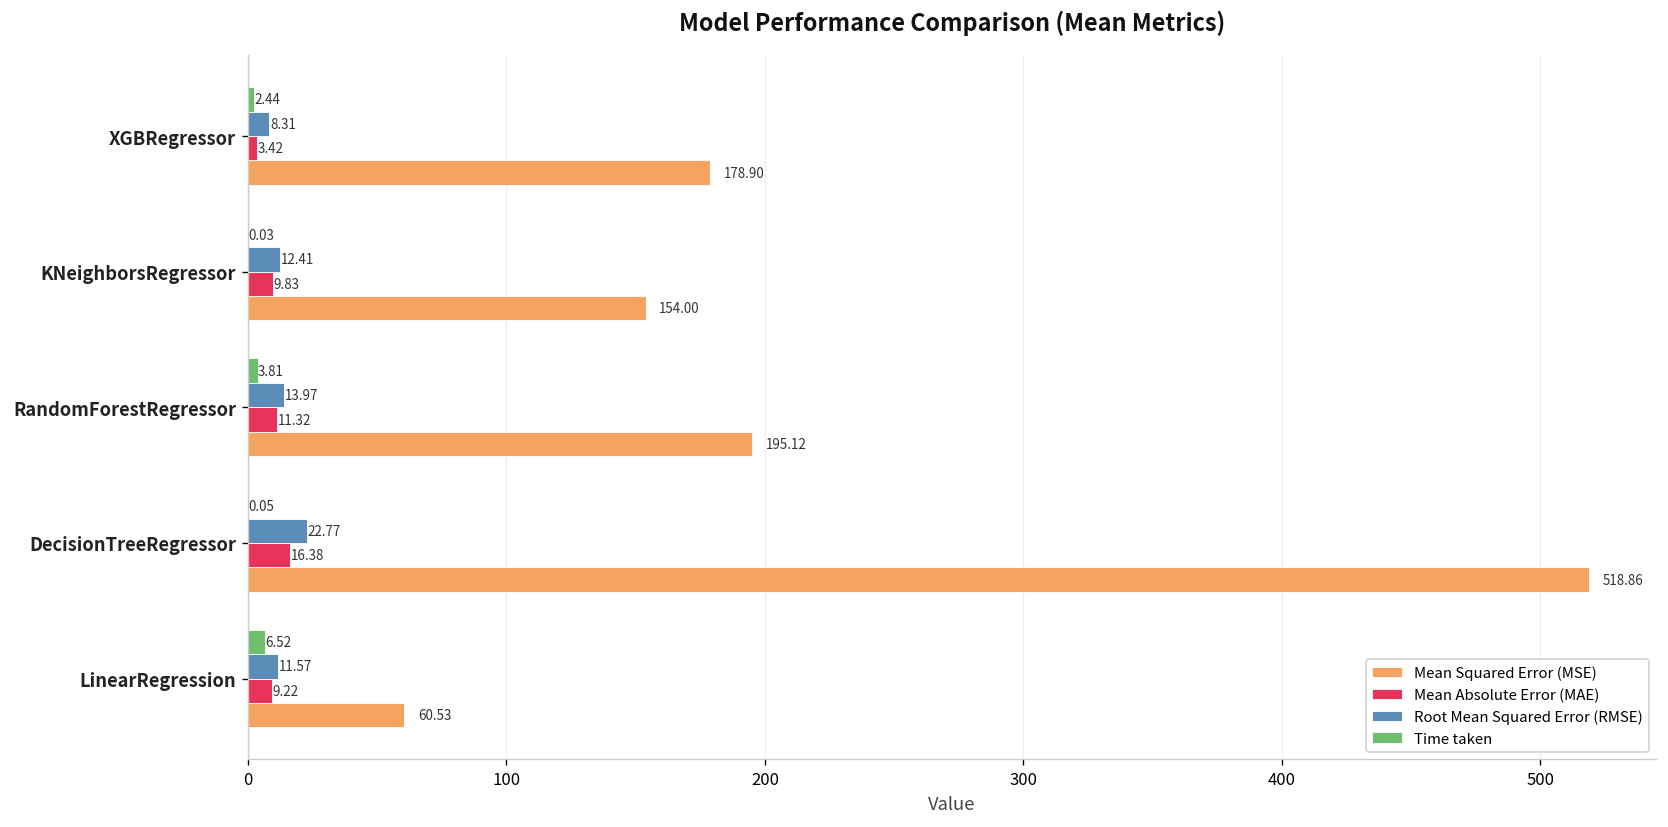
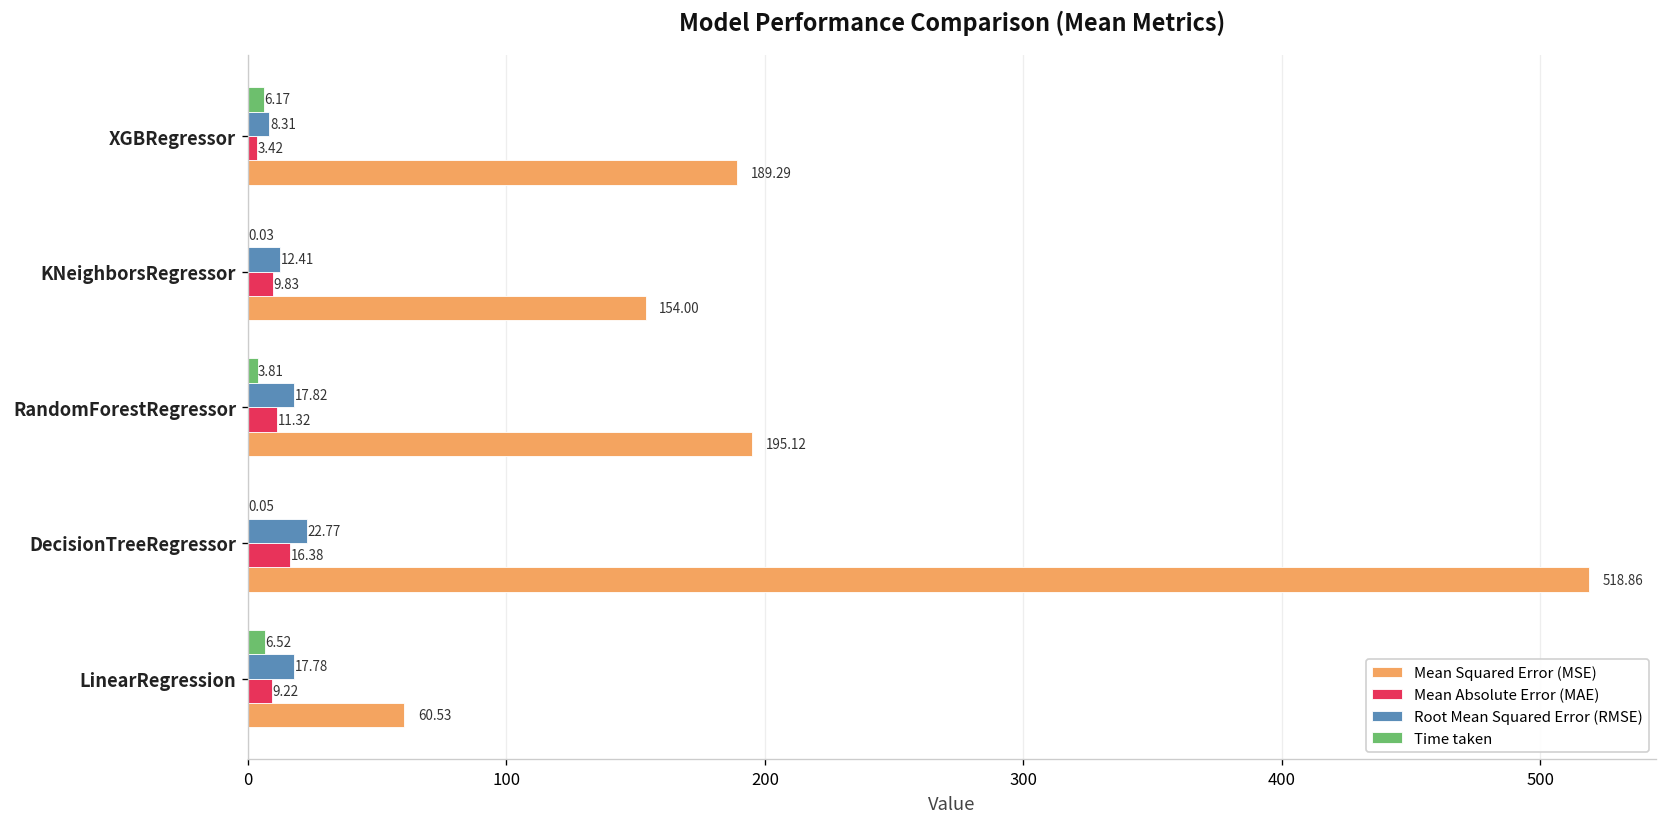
Time taken, XGBRegressor: 2.44 -> 6.17
Mean Squared Error (MSE), XGBRegressor: 178.90 -> 189.29
Root Mean Squared Error (RMSE), RandomForestRegressor: 13.97 -> 17.82
Root Mean Squared Error (RMSE), LinearRegression: 11.57 -> 17.78
